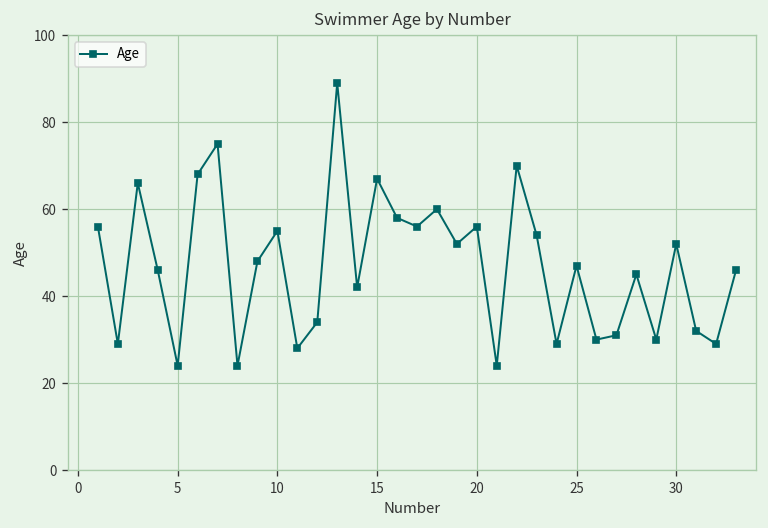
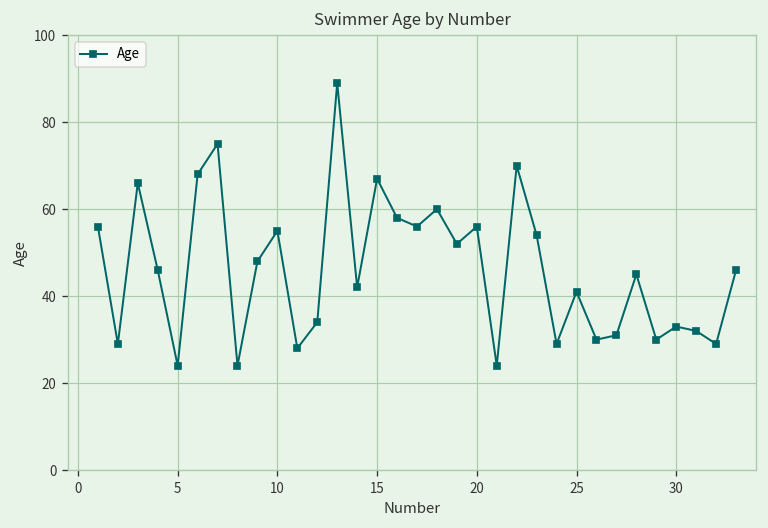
25: 47 -> 41
30: 52 -> 33
